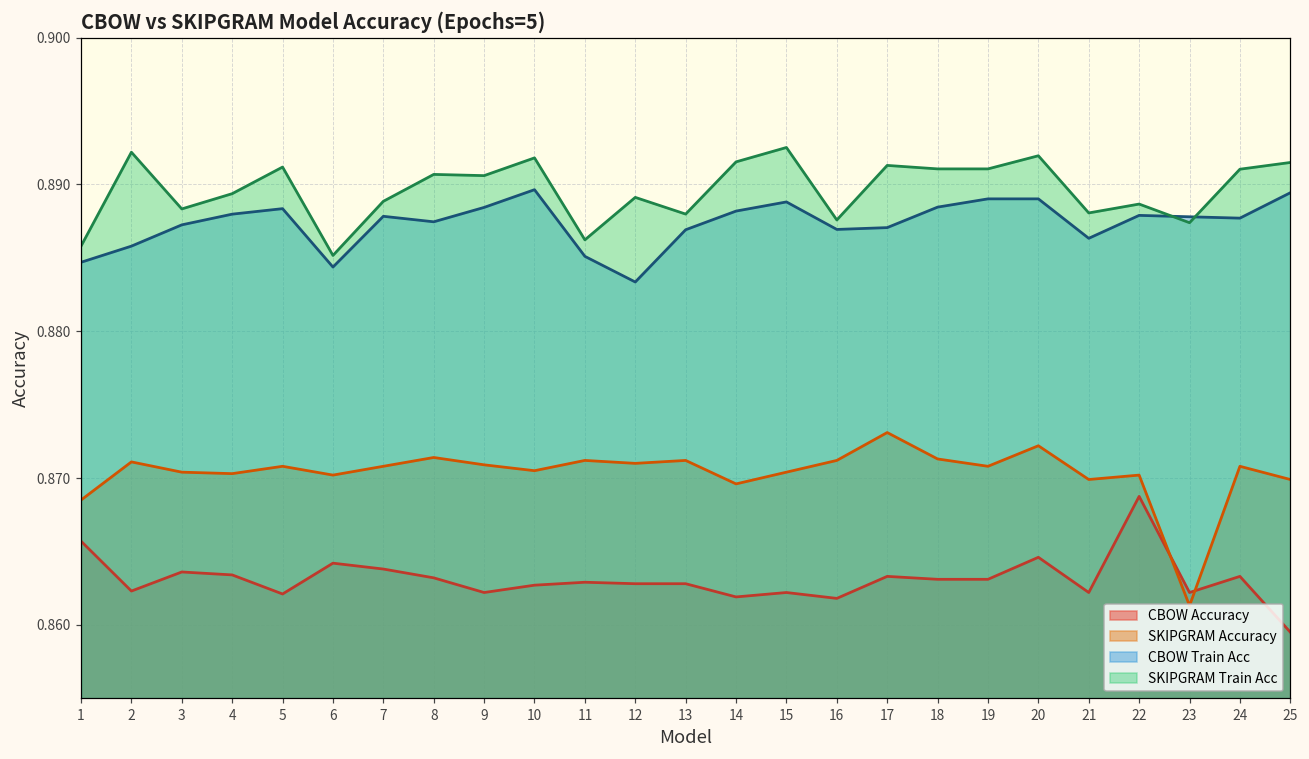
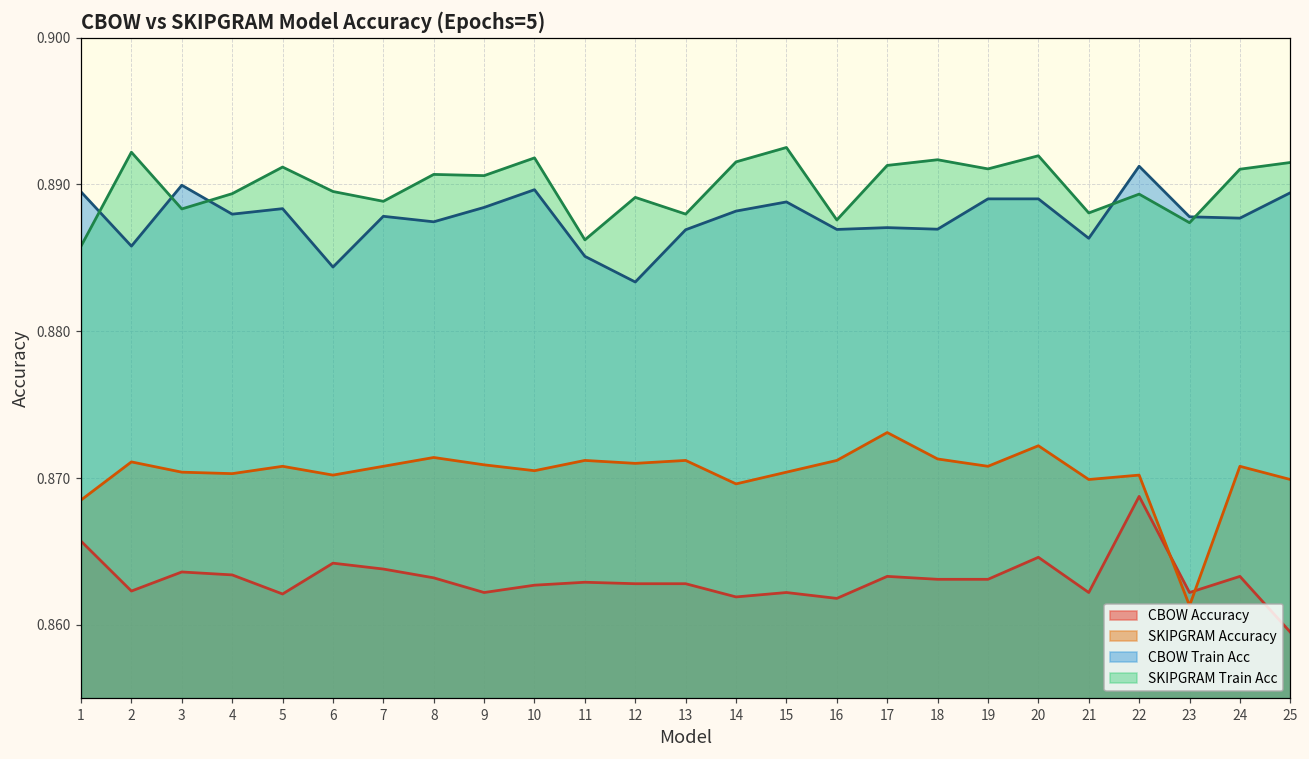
CBOW Train Acc, 1: 0.8847 -> 0.8895
CBOW Train Acc, 3: 0.8873 -> 0.8900
SKIPGRAM Train Acc, 6: 0.8852 -> 0.8895
CBOW Train Acc, 18: 0.8885 -> 0.8870
SKIPGRAM Train Acc, 18: 0.8911 -> 0.8917
CBOW Train Acc, 22: 0.8879 -> 0.8912
SKIPGRAM Train Acc, 22: 0.8887 -> 0.8893
